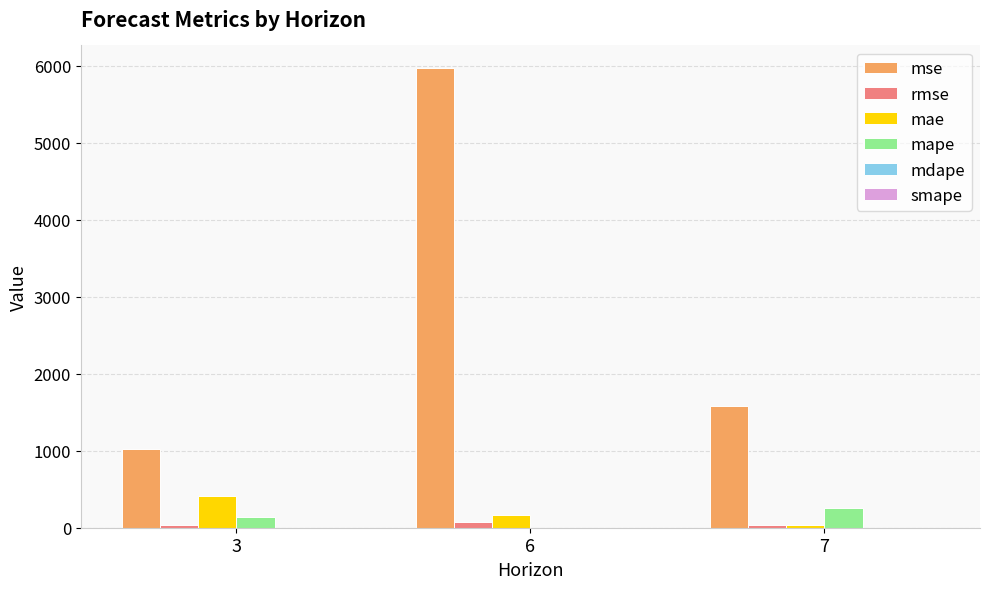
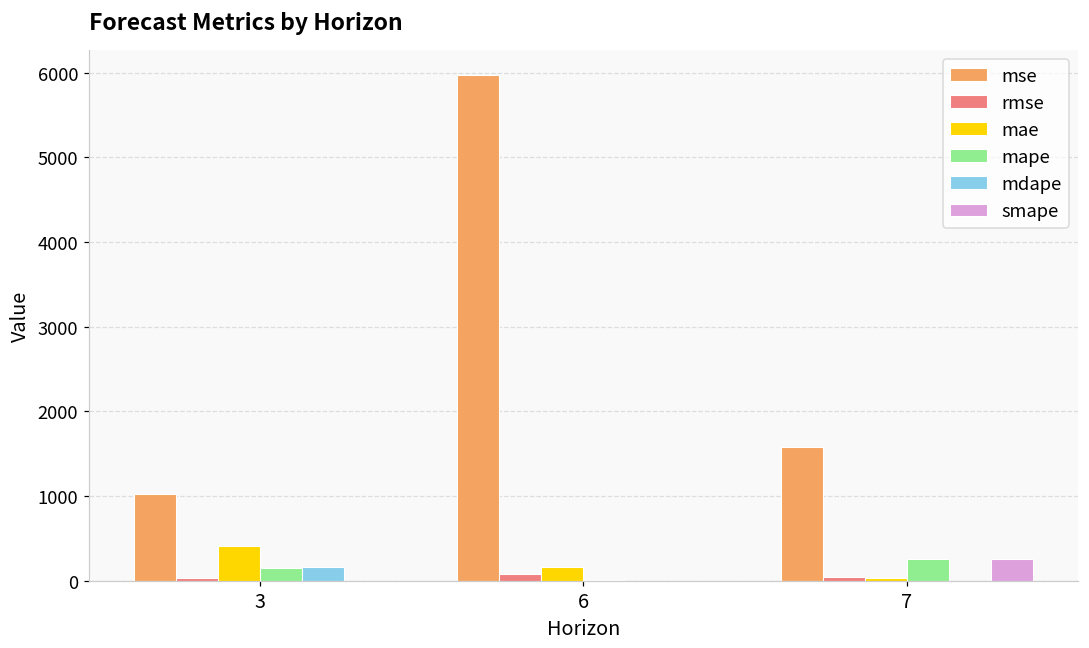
mdape, 3: 0 -> 200
smape, 7: 0 -> 300
